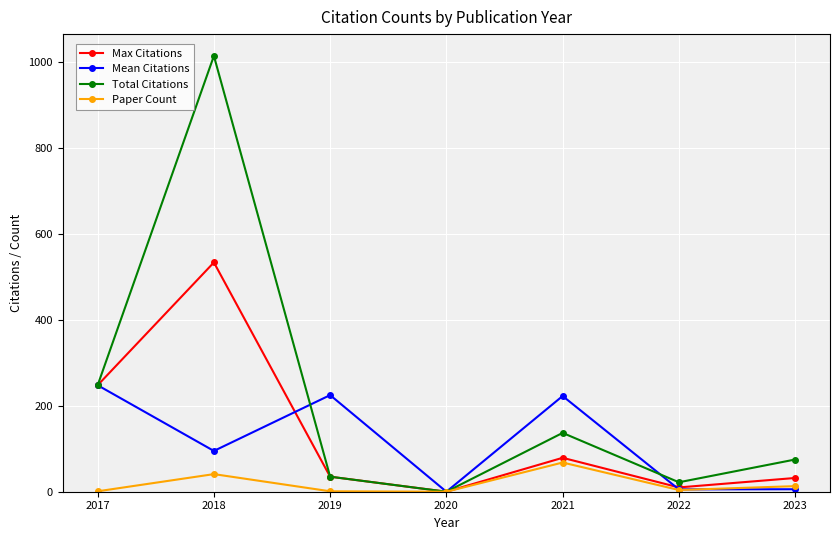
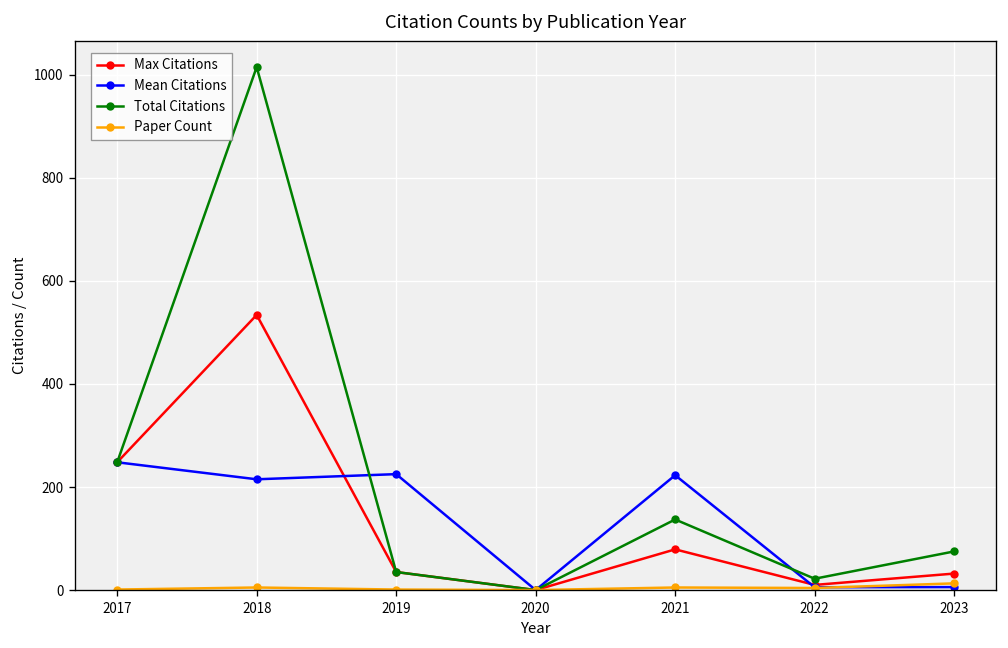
Mean Citations, 2018: 100 -> 220
Paper Count, 2018: 40 -> 10
Paper Count, 2021: 70 -> 10
